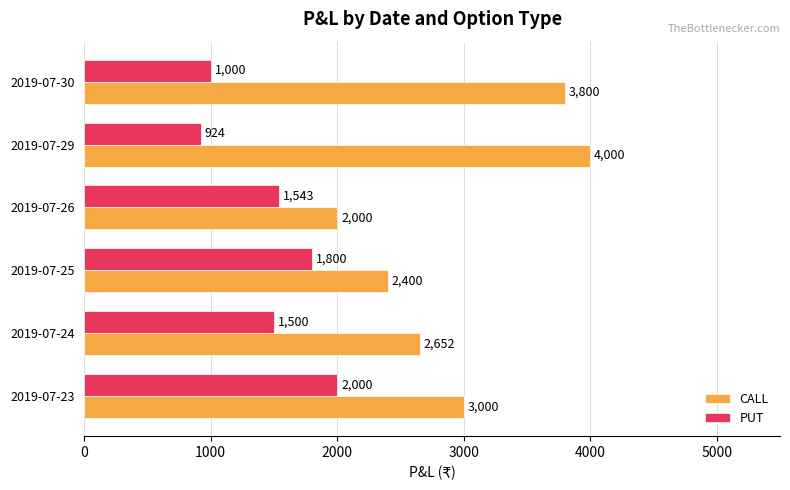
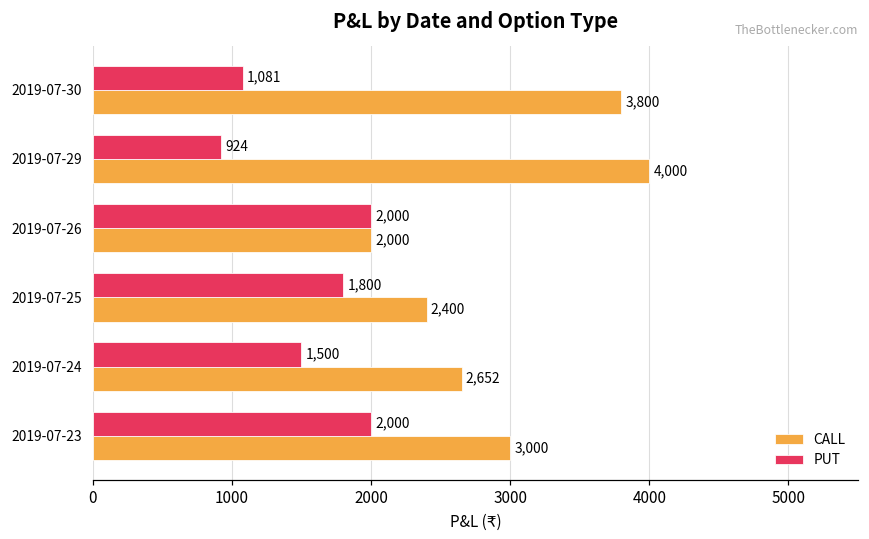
PUT, 2019-07-30: 1,000 -> 1,081
PUT, 2019-07-26: 1,543 -> 2,000
